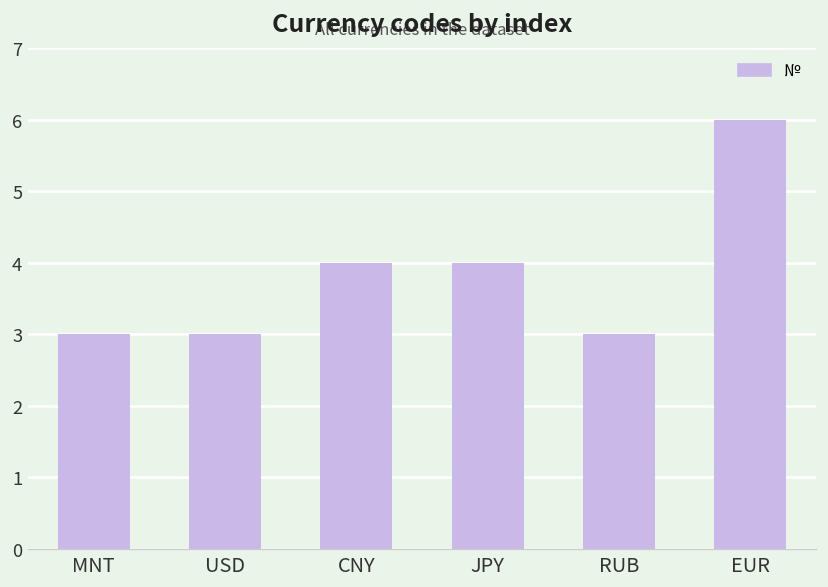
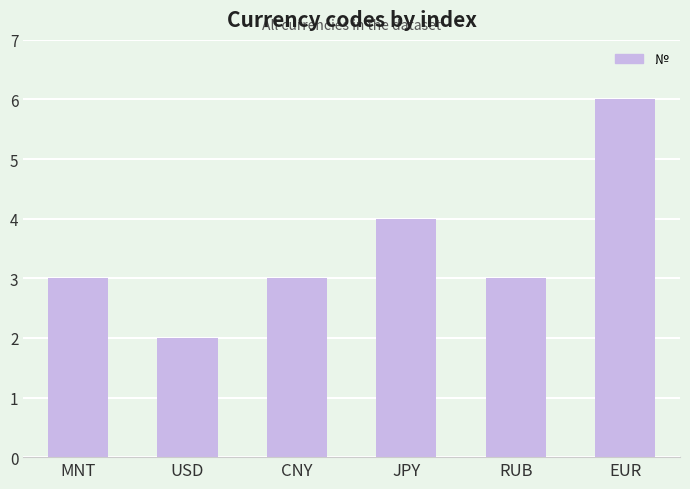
USD: 3 -> 2
CNY: 4 -> 3
